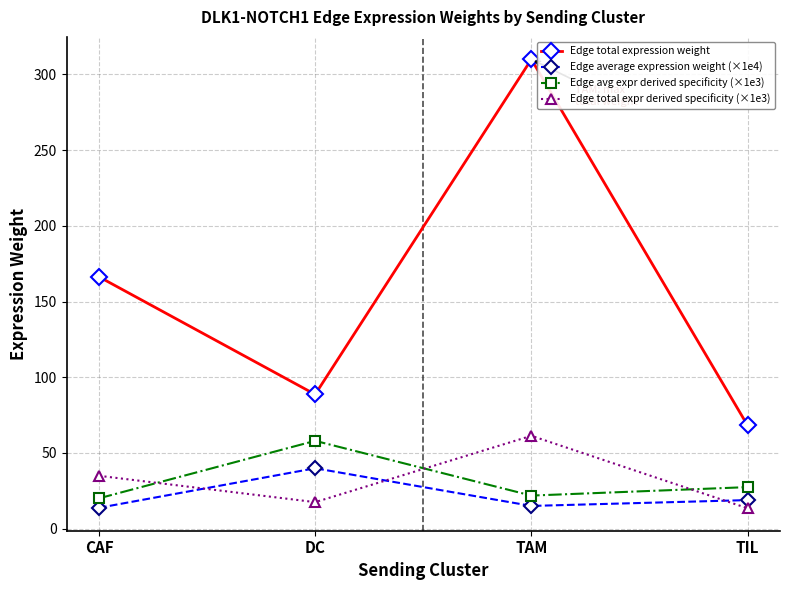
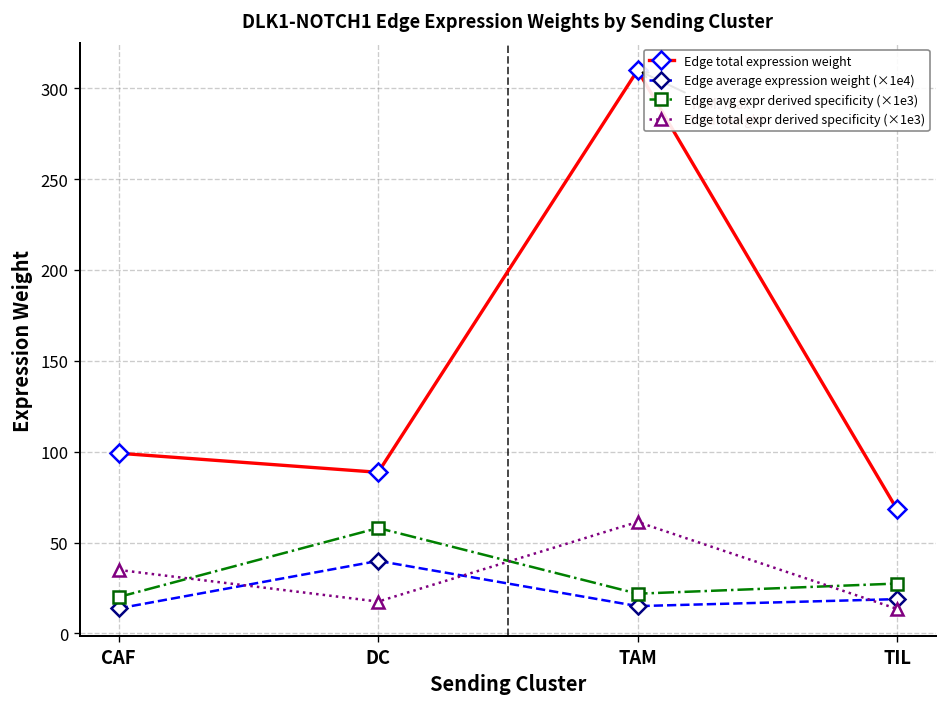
Edge total expression weight, CAF: 166 -> 99
